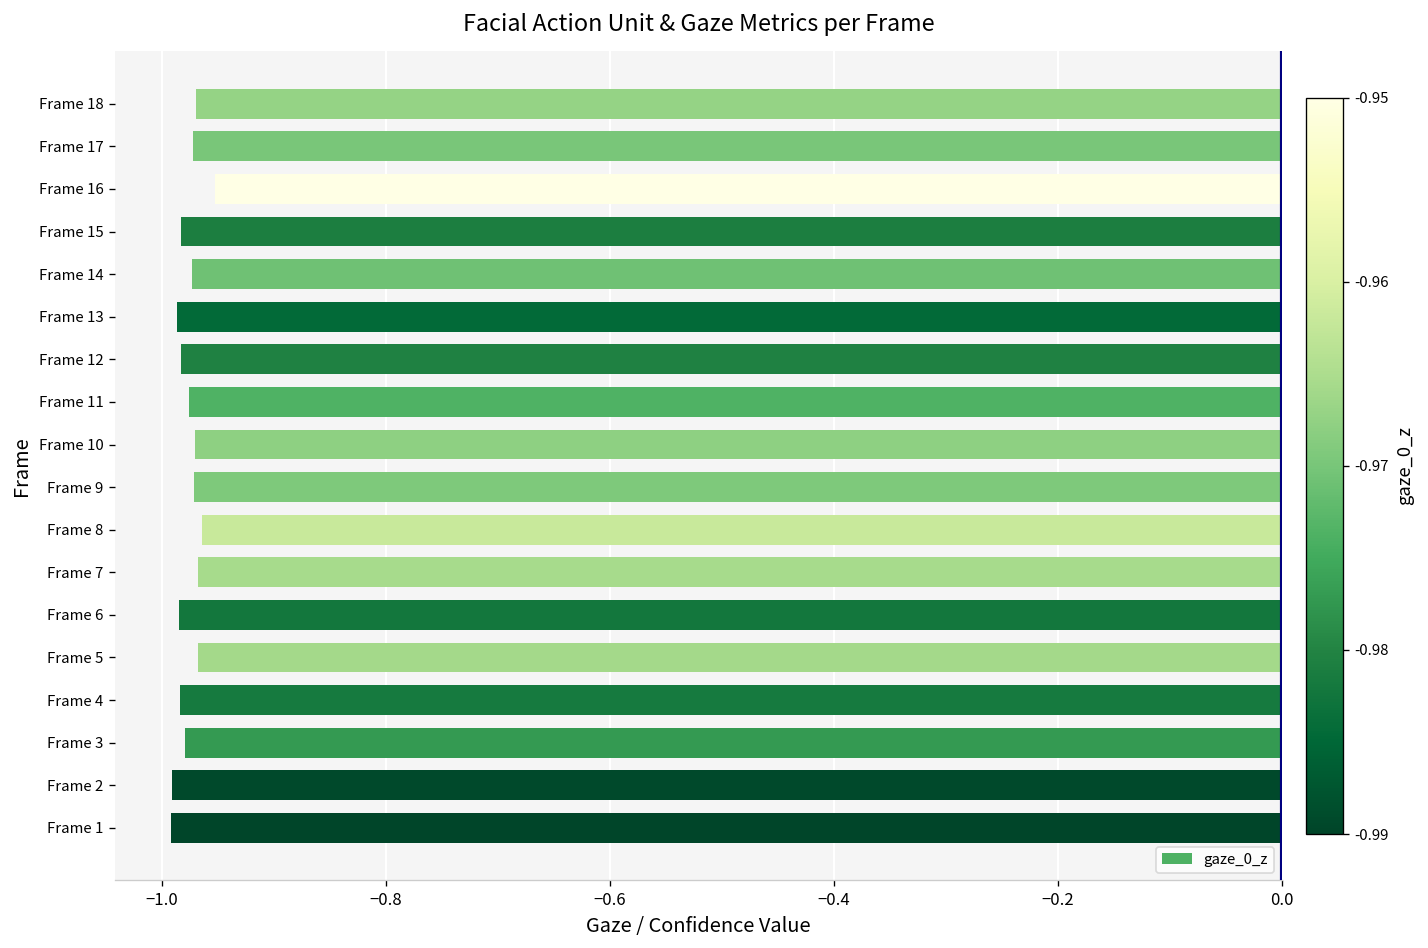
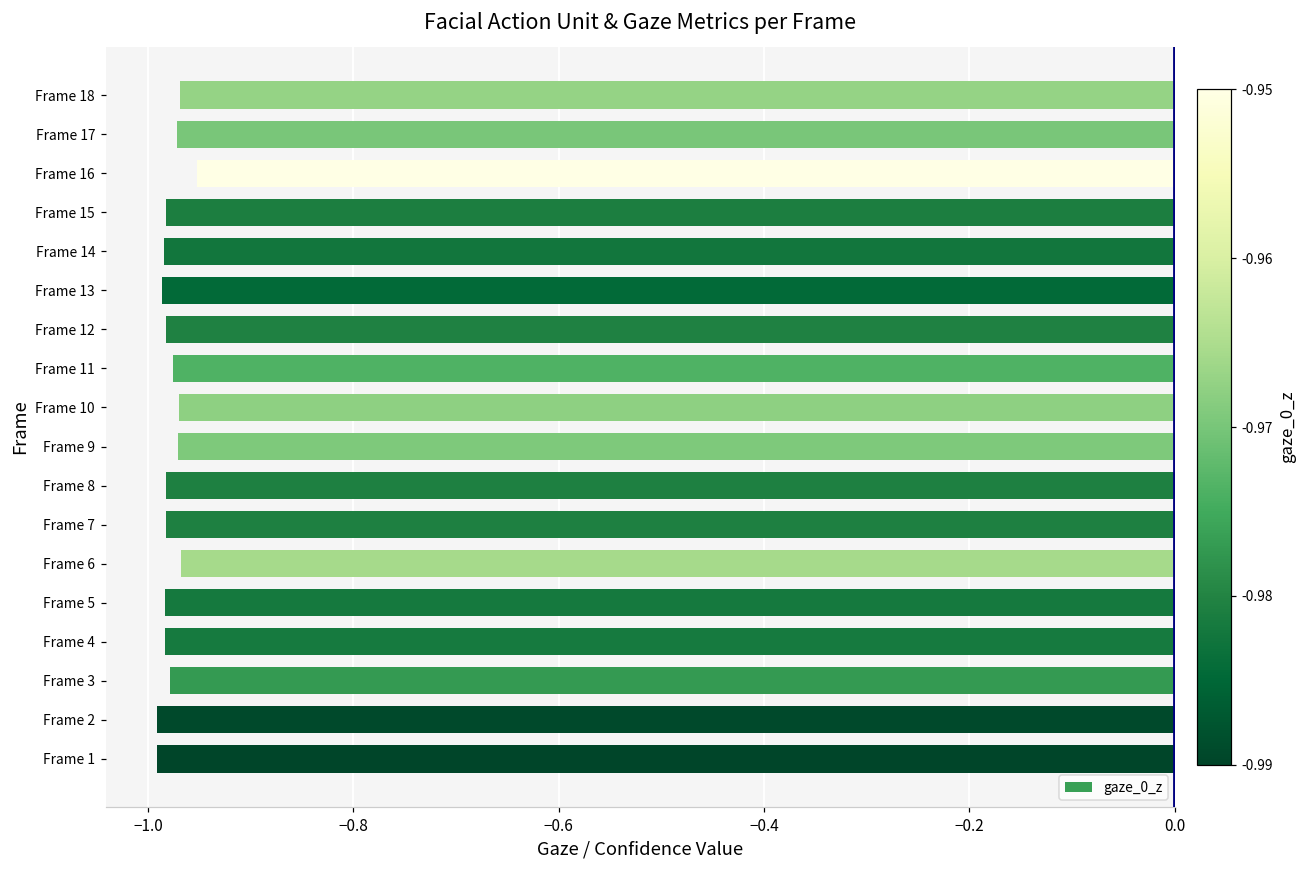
Frame 14: -0.97 -> -0.98
Frame 8: -0.96 -> -0.98
Frame 7: -0.97 -> -0.98
Frame 6: -0.98 -> -0.97
Frame 5: -0.97 -> -0.98
